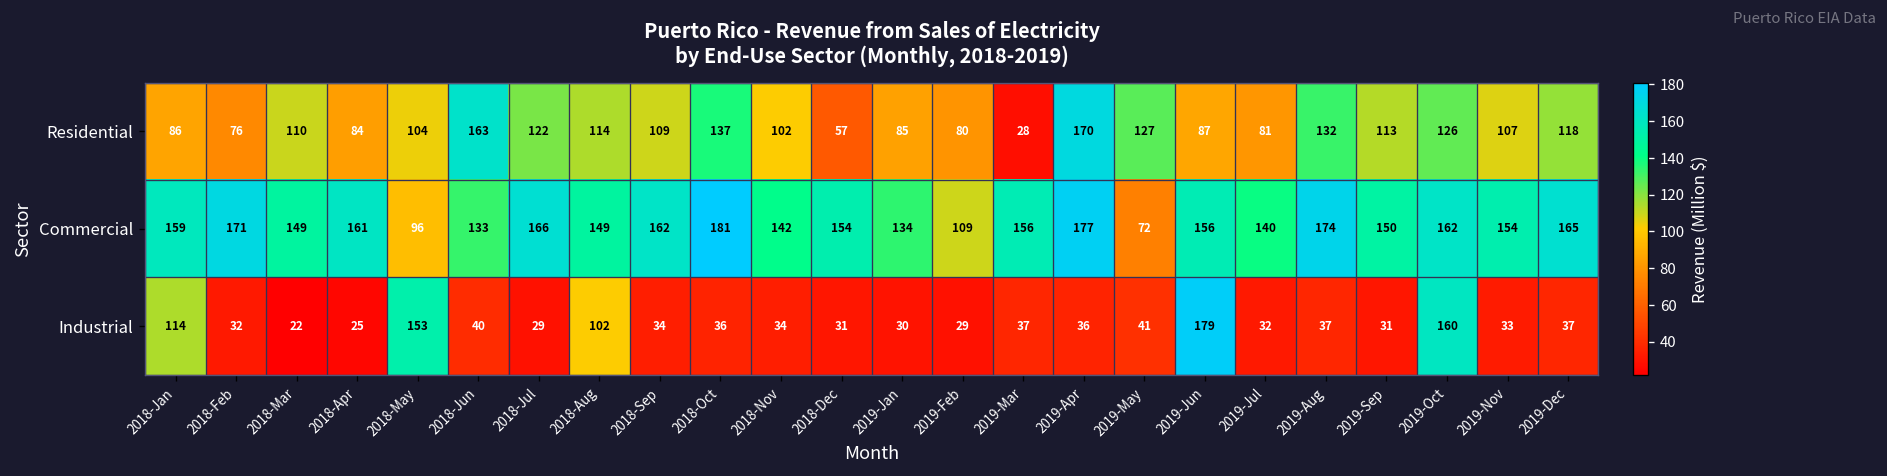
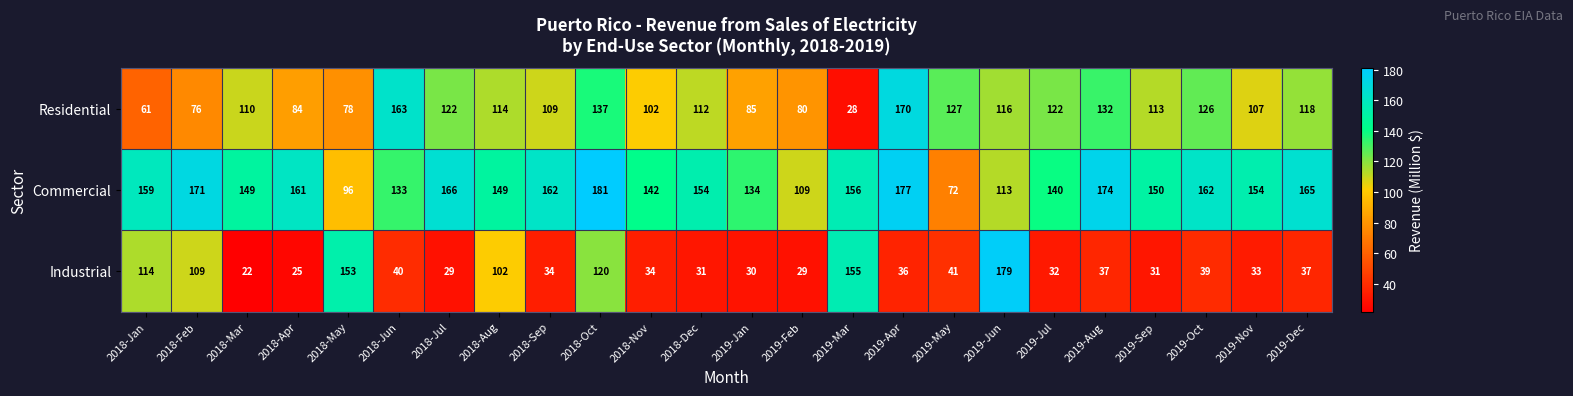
Residential, 2018-Jan: 86 -> 61
Residential, 2018-May: 104 -> 78
Residential, 2018-Dec: 57 -> 112
Residential, 2019-Jun: 87 -> 116
Residential, 2019-Jul: 81 -> 122
Commercial, 2019-Jun: 156 -> 113
Industrial, 2018-Feb: 32 -> 109
Industrial, 2018-Oct: 36 -> 120
Industrial, 2019-Mar: 37 -> 155
Industrial, 2019-Oct: 160 -> 39
